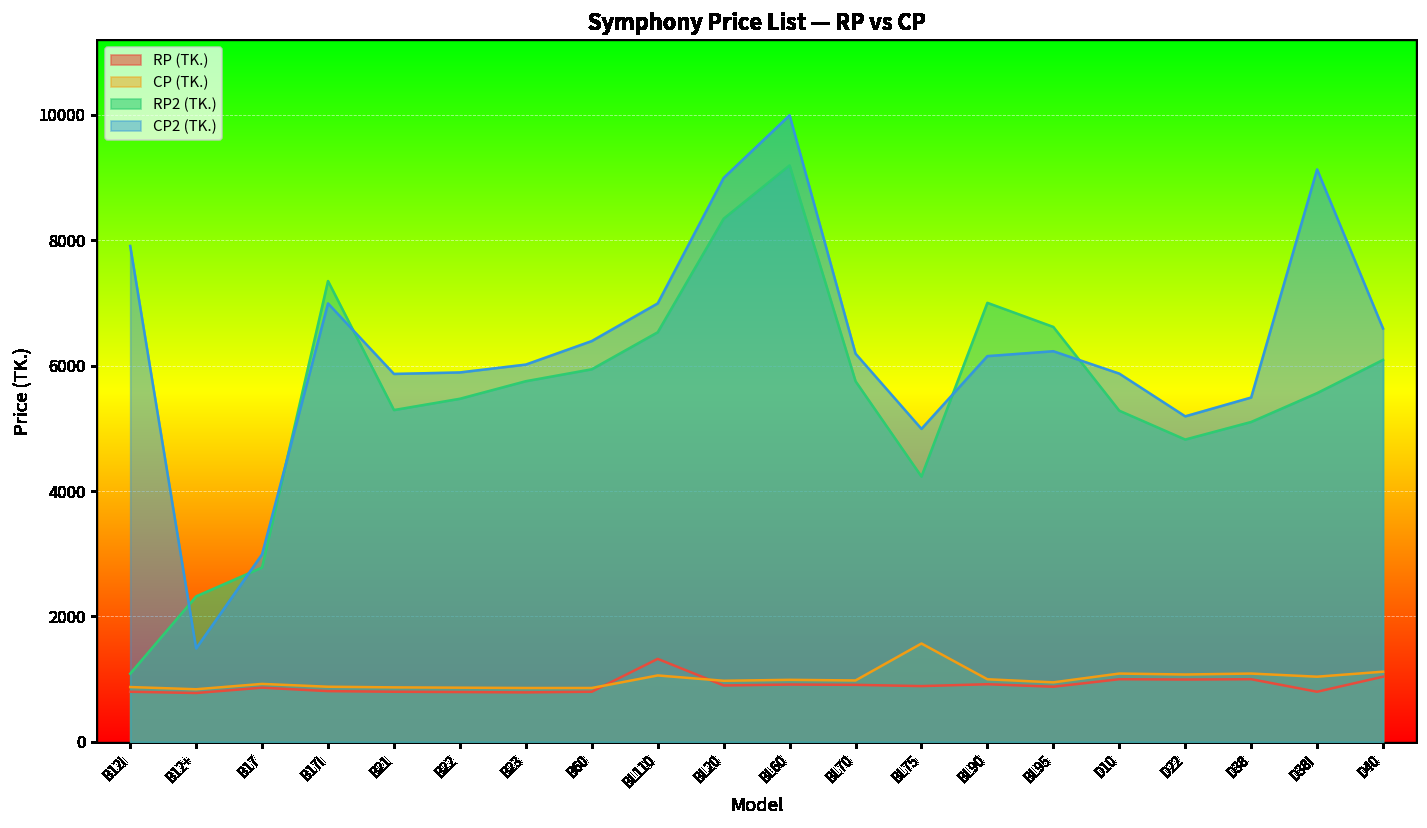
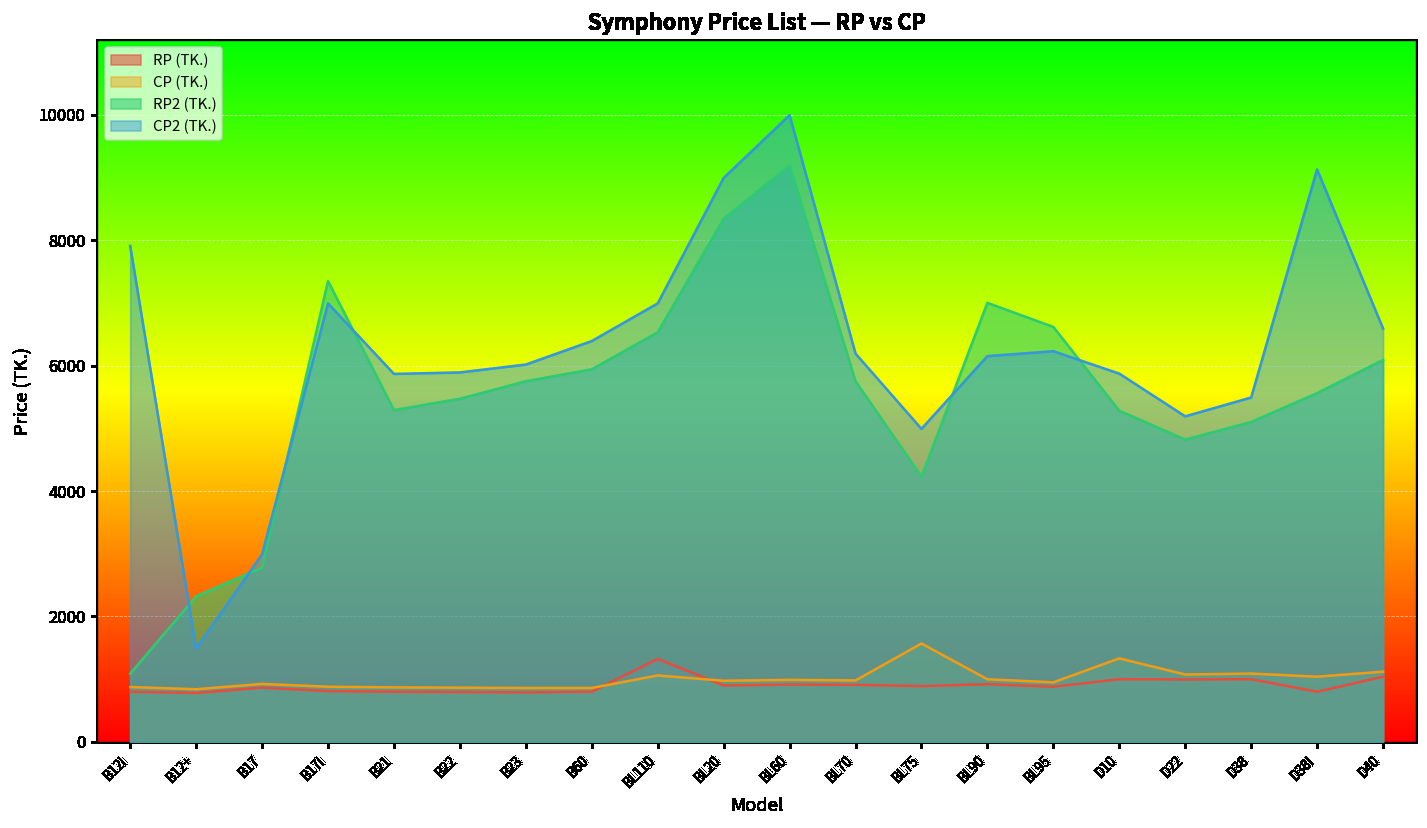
CP (TK.), D10: 1100 -> 1300
